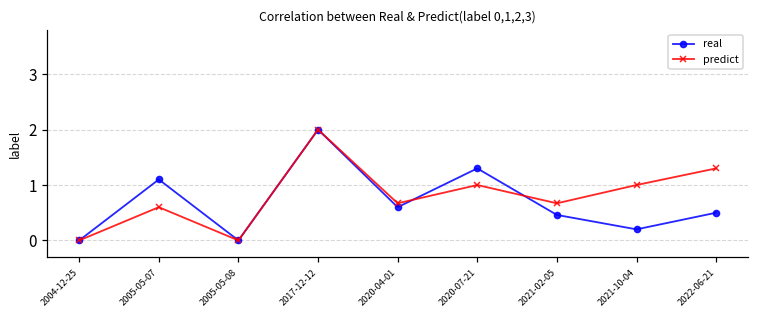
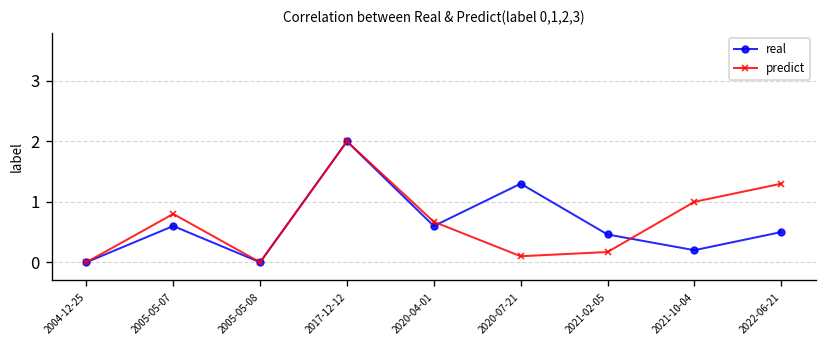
real, 2005-05-07: 1.1 -> 0.6
predict, 2005-05-07: 0.6 -> 0.8
predict, 2020-07-21: 1.0 -> 0.1
predict, 2021-02-05: 0.7 -> 0.2
